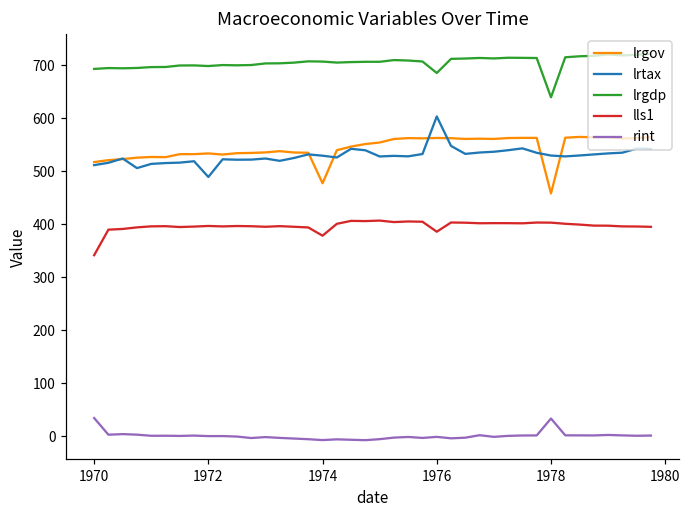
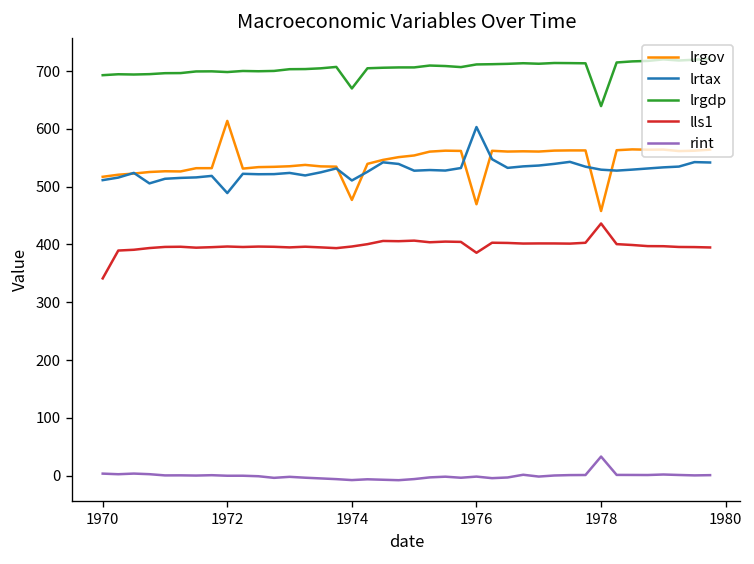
rint, 1970: 30 -> 0
lrgov, 1972: 530 -> 610
lrtax, 1974: 530 -> 510
lrgdp, 1974: 710 -> 670
lls1, 1974: 380 -> 400
lrgov, 1976: 560 -> 470
lrgdp, 1976: 690 -> 710
lls1, 1978: 400 -> 440
